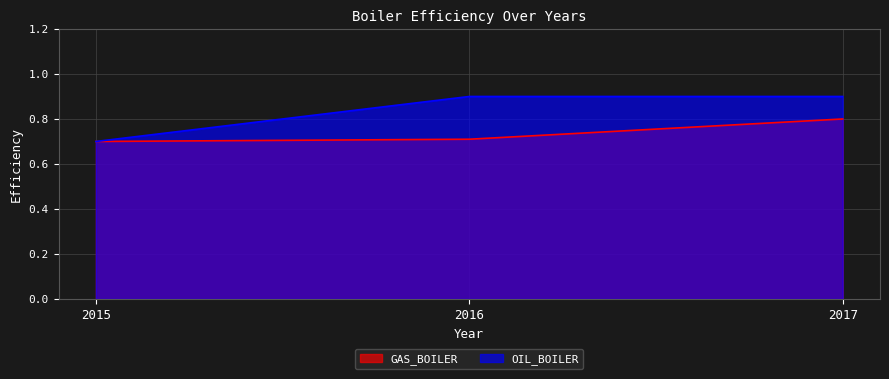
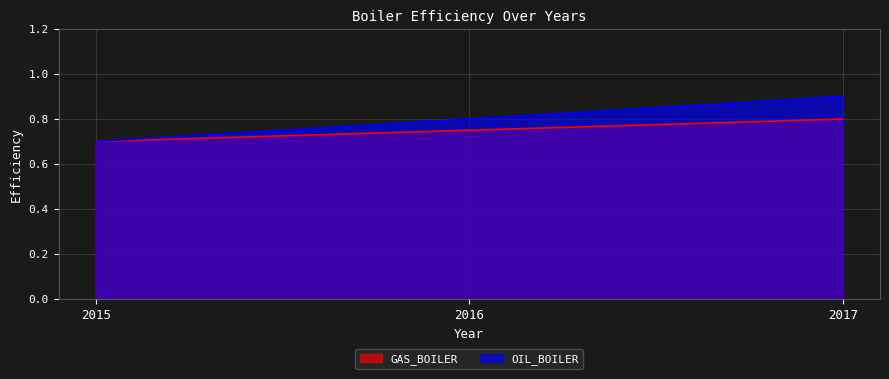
GAS_BOILER, 2016: 0.71 -> 0.75
OIL_BOILER, 2016: 0.9 -> 0.8
